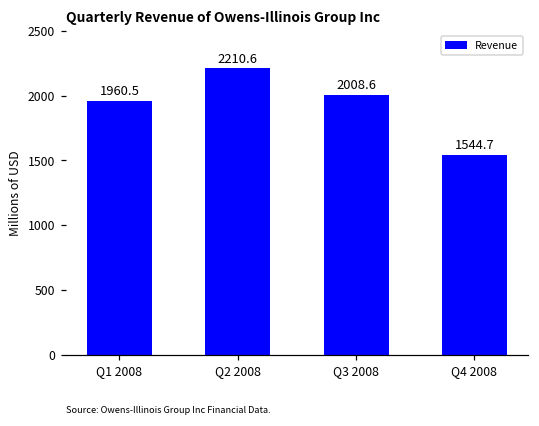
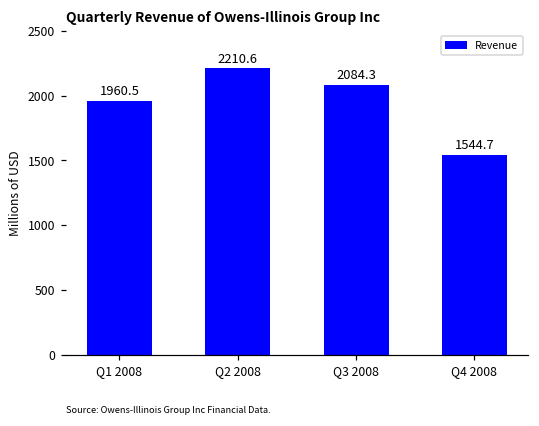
Q3 2008: 2008.6 -> 2084.3
